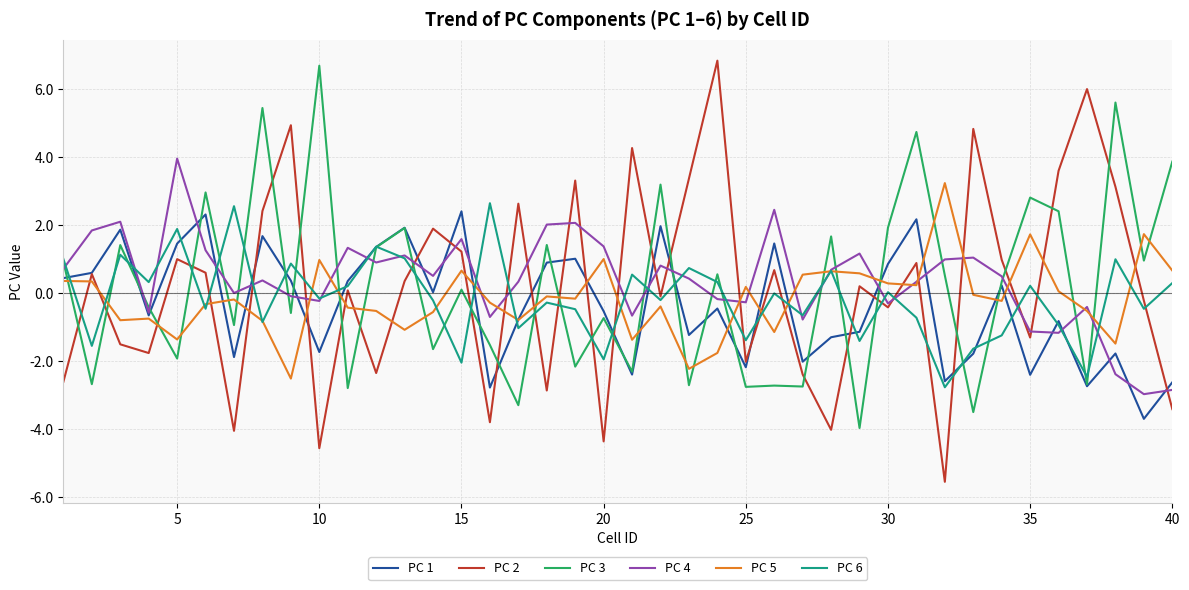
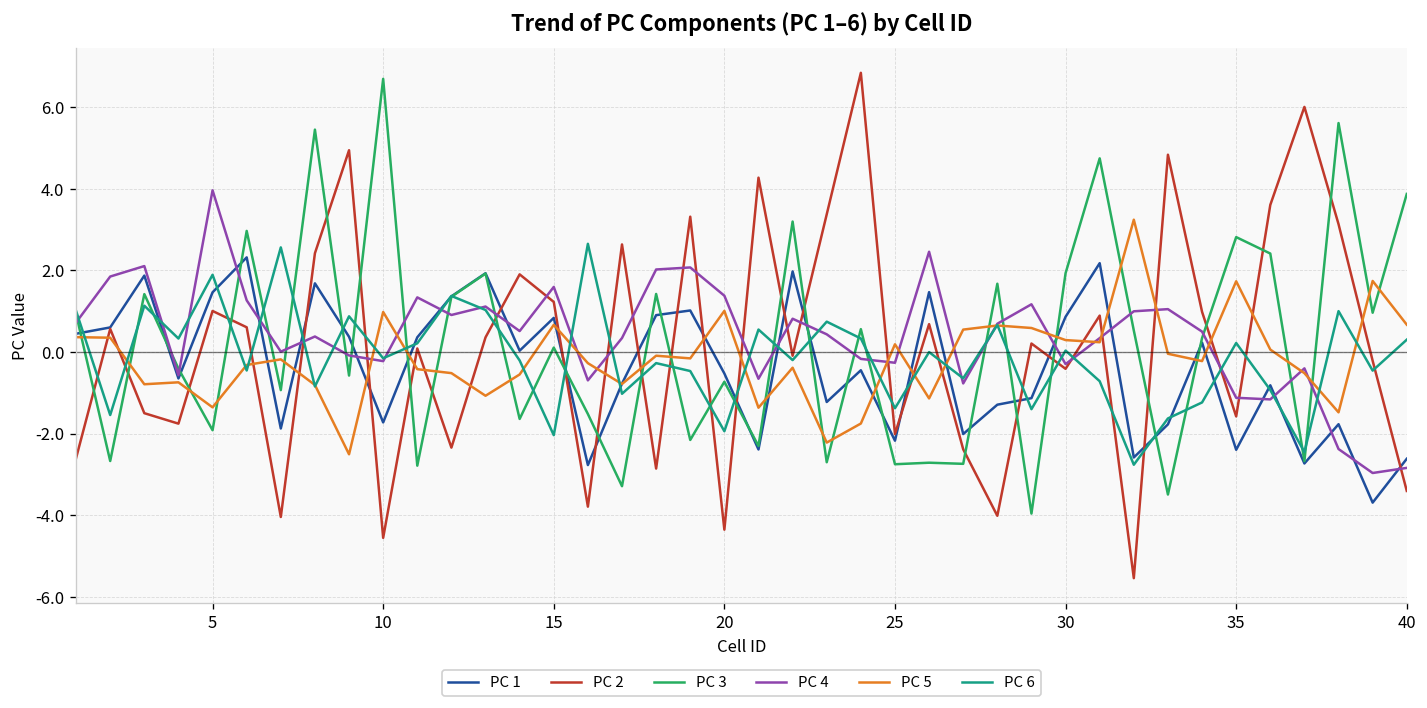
PC 1, 15: 2.4 -> 0.8
PC 2, 35: -1.3 -> -1.6
